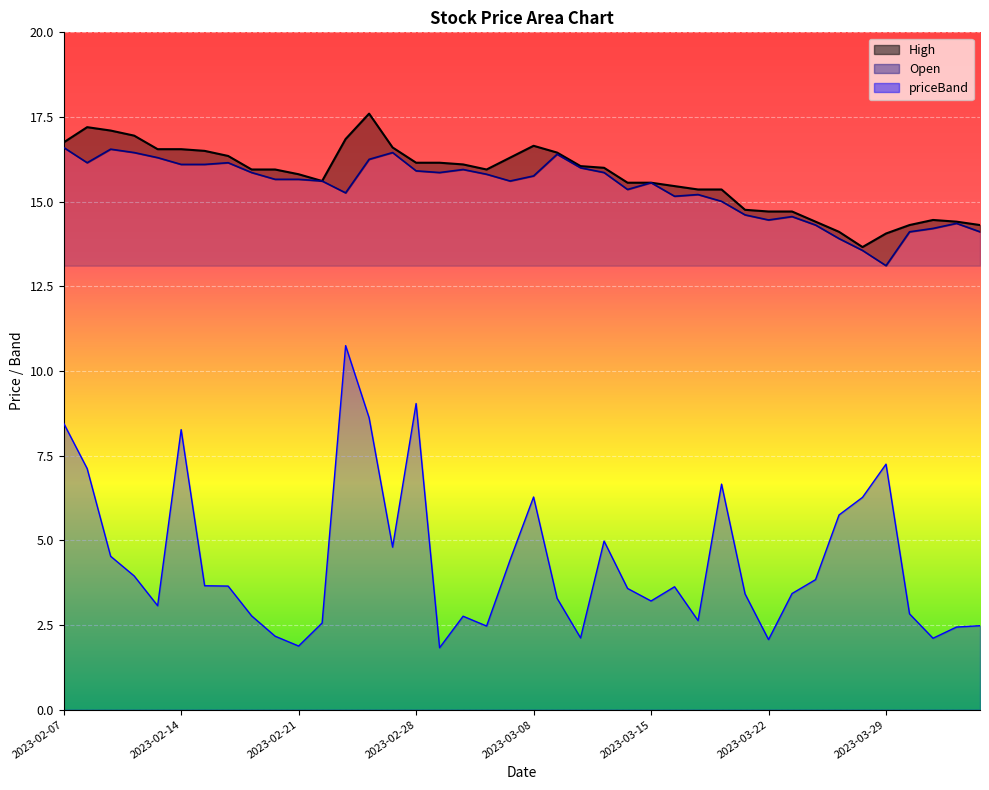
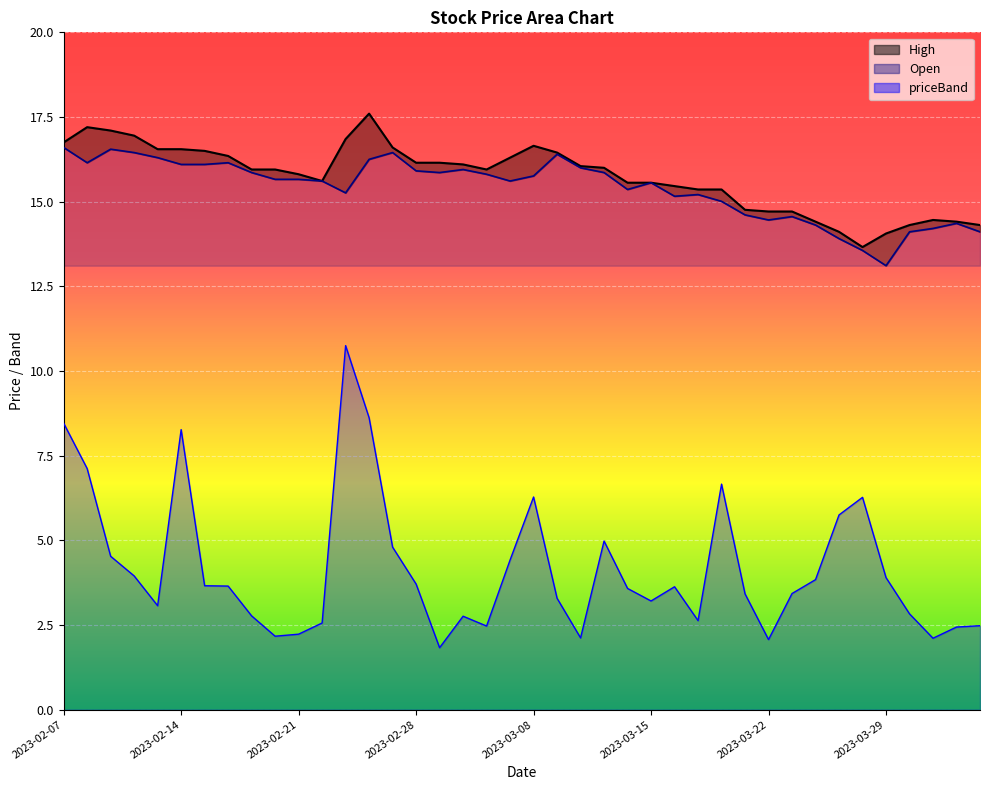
priceBand, 2023-02-21: 1.9 -> 2.2
priceBand, 2023-02-28: 9.0 -> 3.7
priceBand, 2023-03-29: 7.3 -> 3.9
